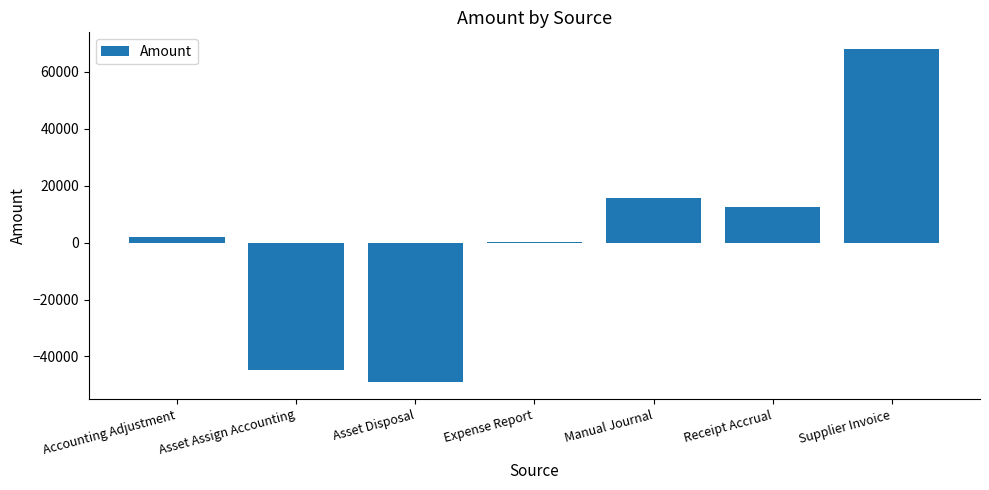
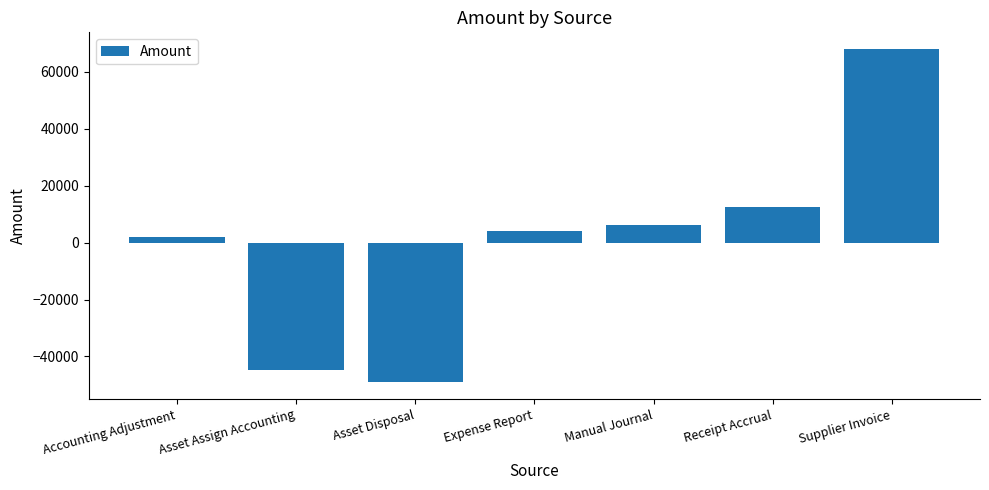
Expense Report: 0 -> 4000
Manual Journal: 16000 -> 6000
